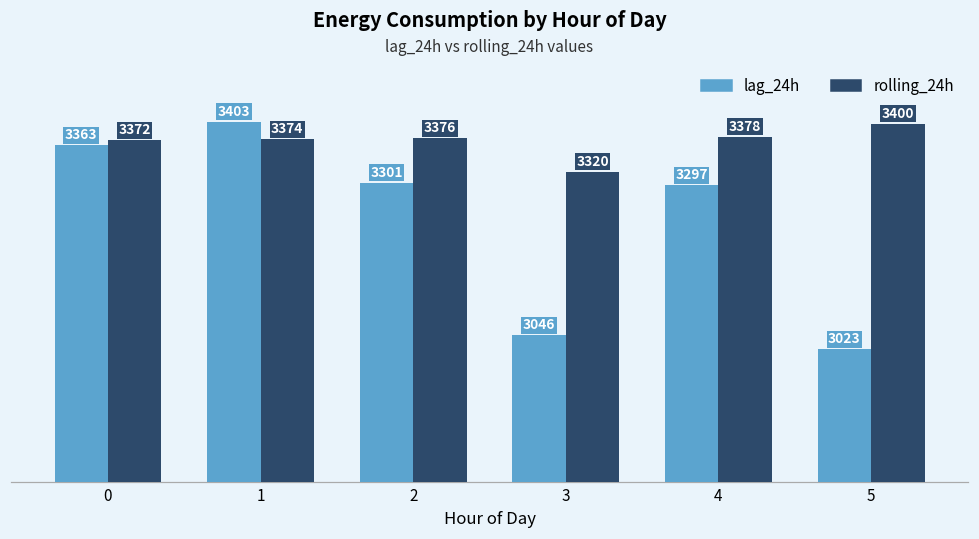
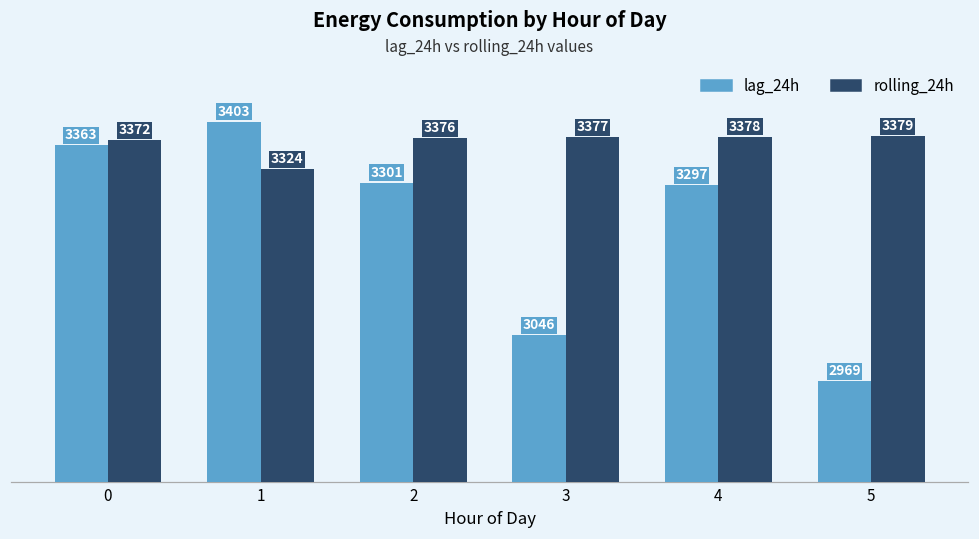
rolling_24h, 1: 3374 -> 3324
rolling_24h, 3: 3320 -> 3377
lag_24h, 5: 3023 -> 2969
rolling_24h, 5: 3400 -> 3379
